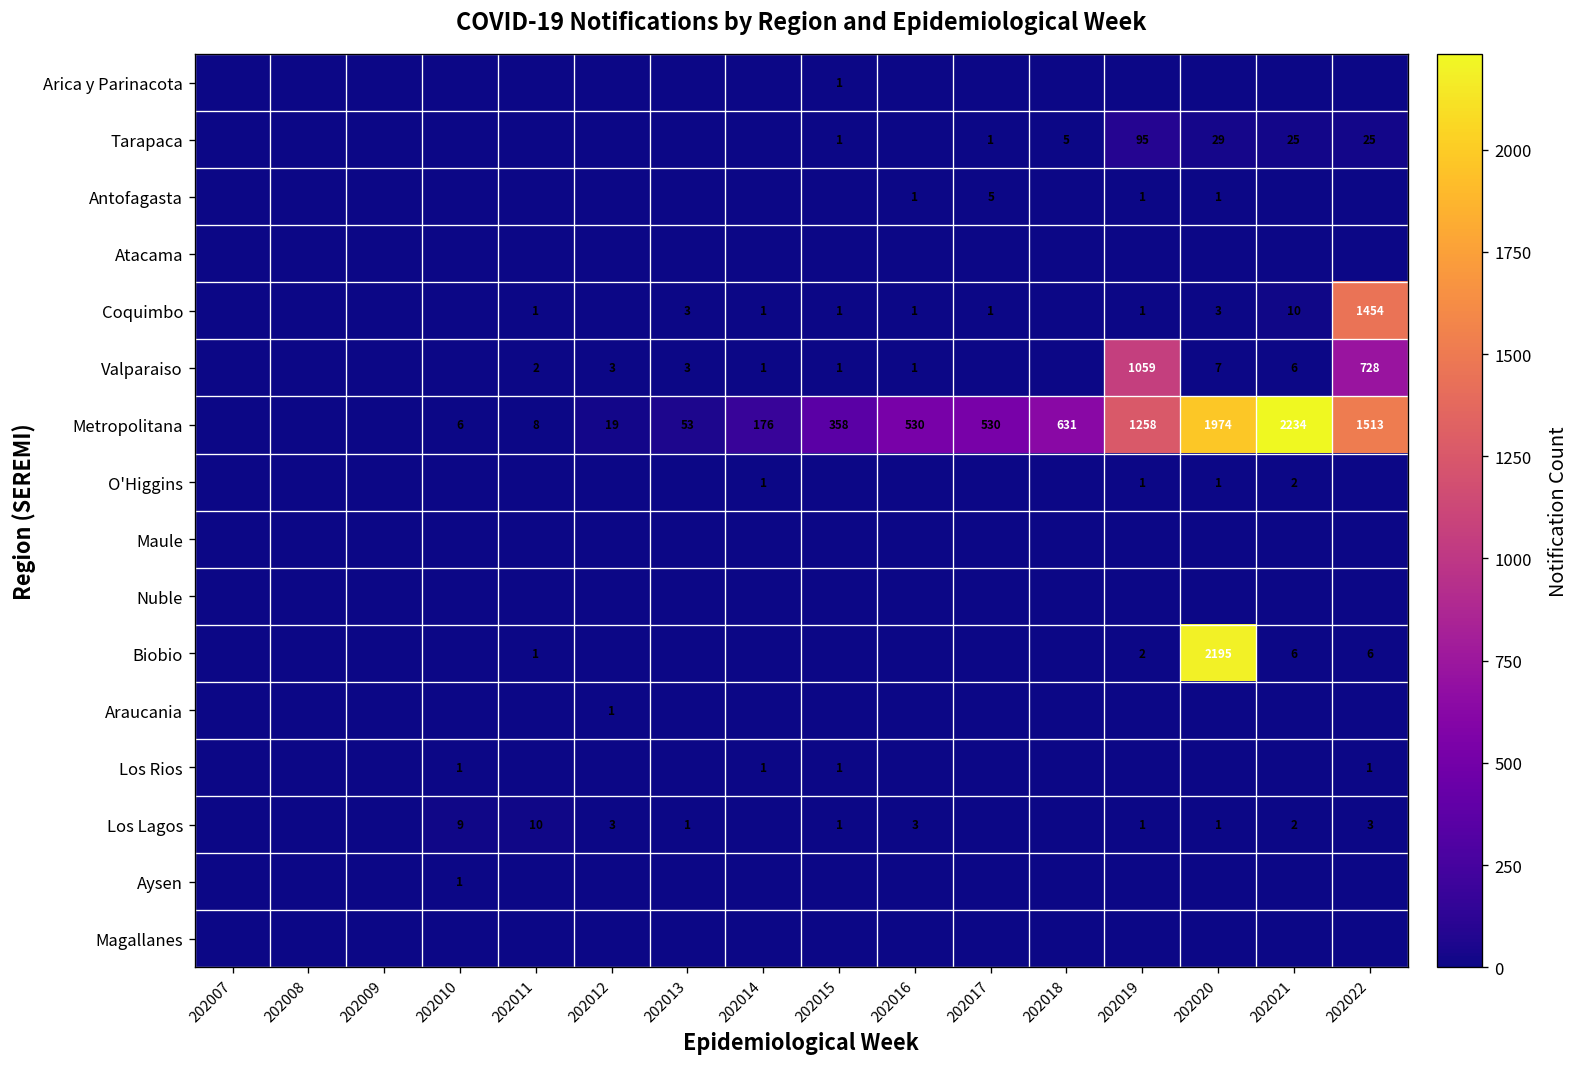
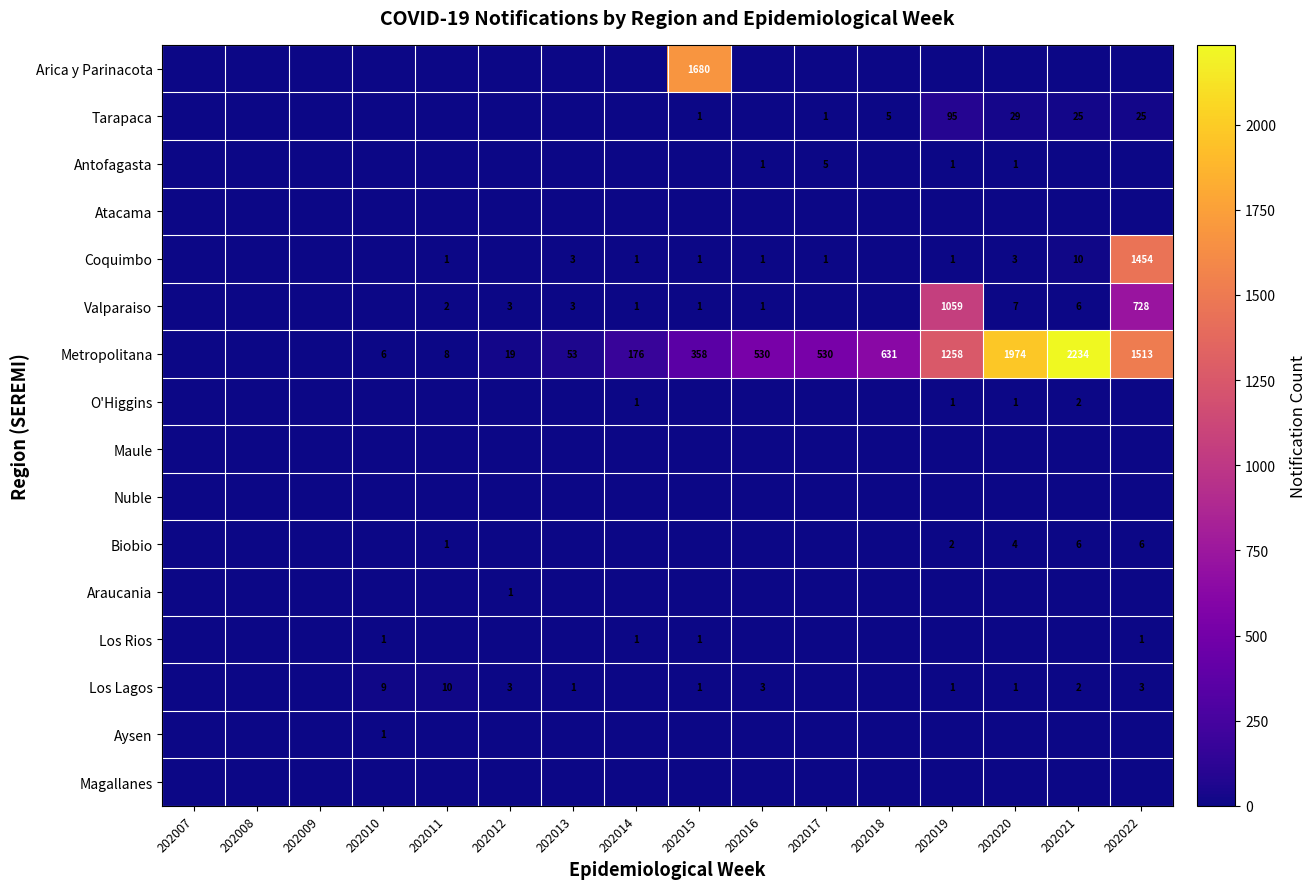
Arica y Parinacota, 202015: 1 -> 1680
Biobio, 202020: 2195 -> 4
